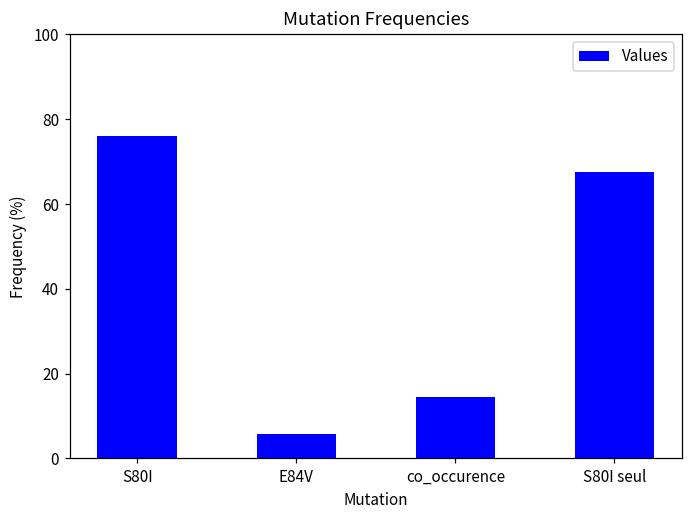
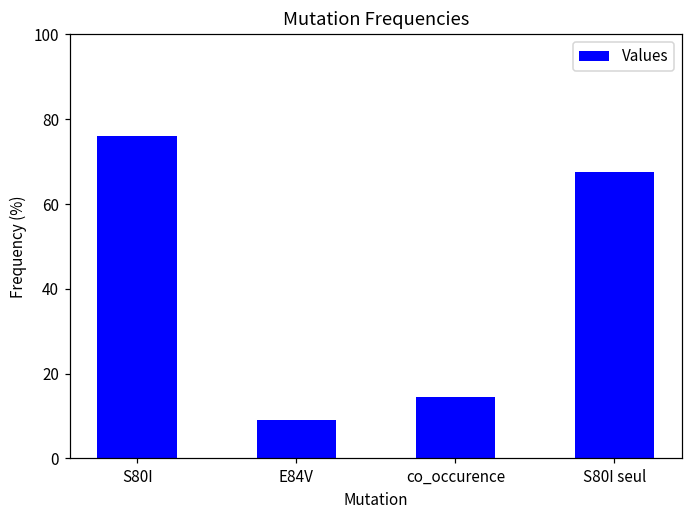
E84V: 6 -> 9
